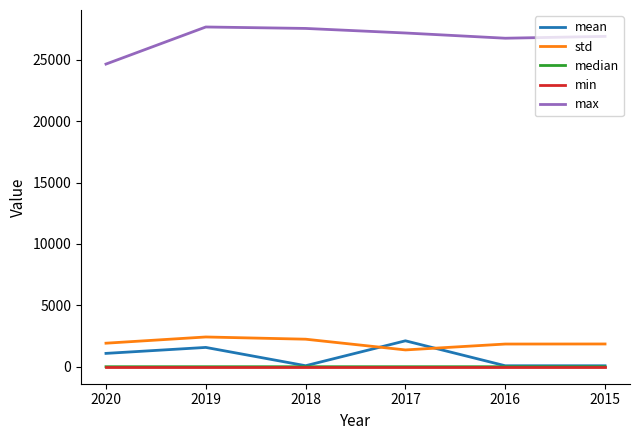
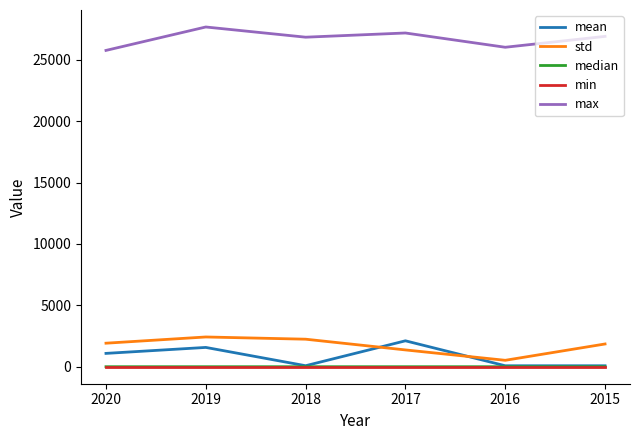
max, 2020: 24600 -> 25800
max, 2018: 27600 -> 26800
std, 2016: 1800 -> 500
max, 2016: 26800 -> 26000
